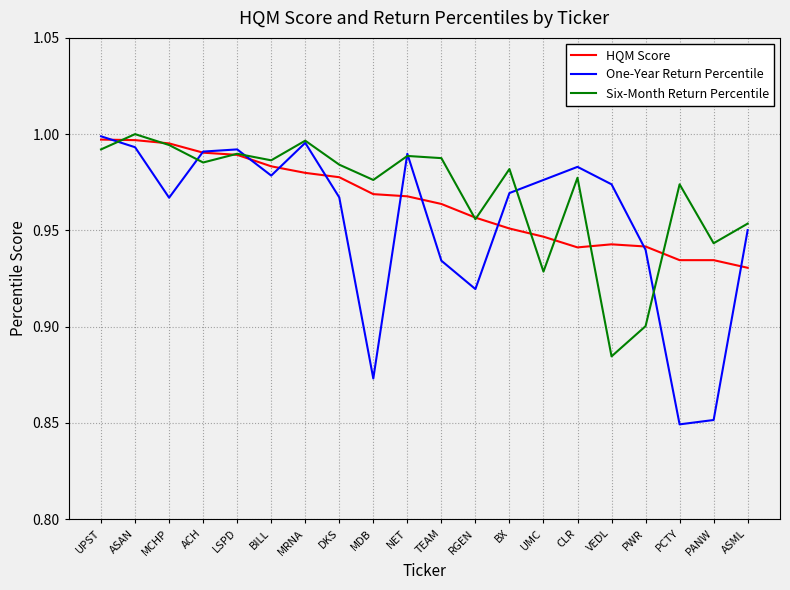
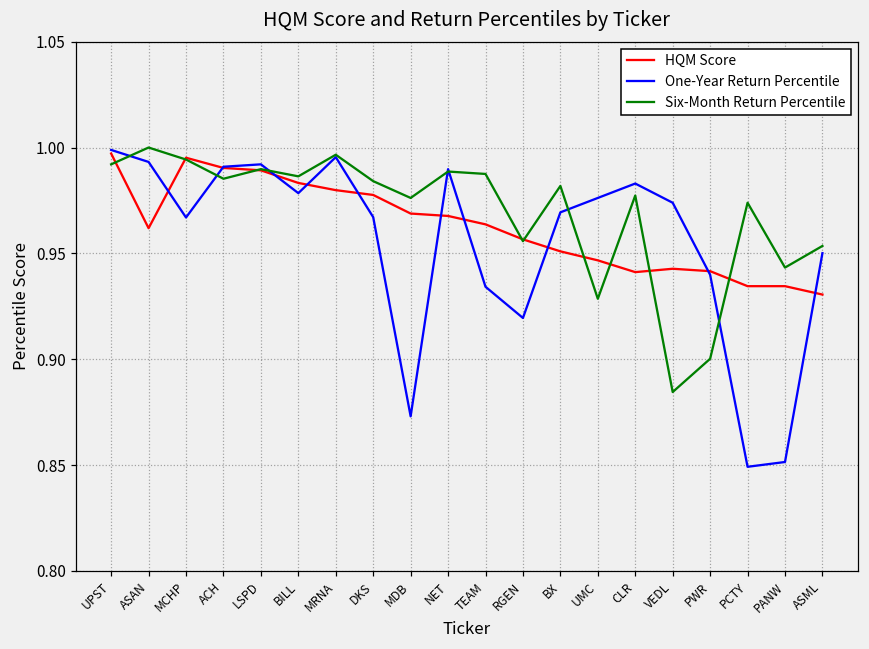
HQM Score, ASAN: 0.997 -> 0.962
